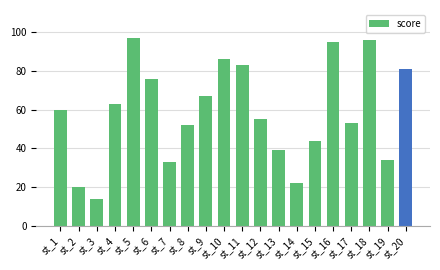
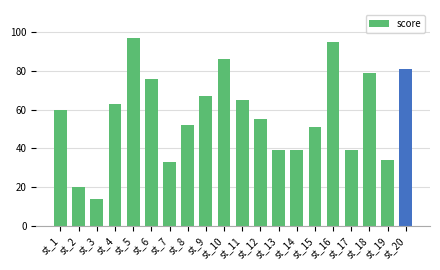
st_11: 83 -> 65
st_14: 22 -> 39
st_15: 44 -> 51
st_17: 53 -> 39
st_18: 96 -> 79
